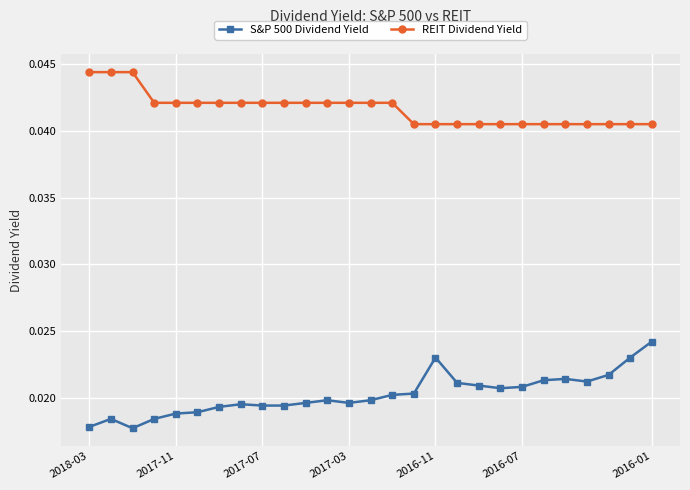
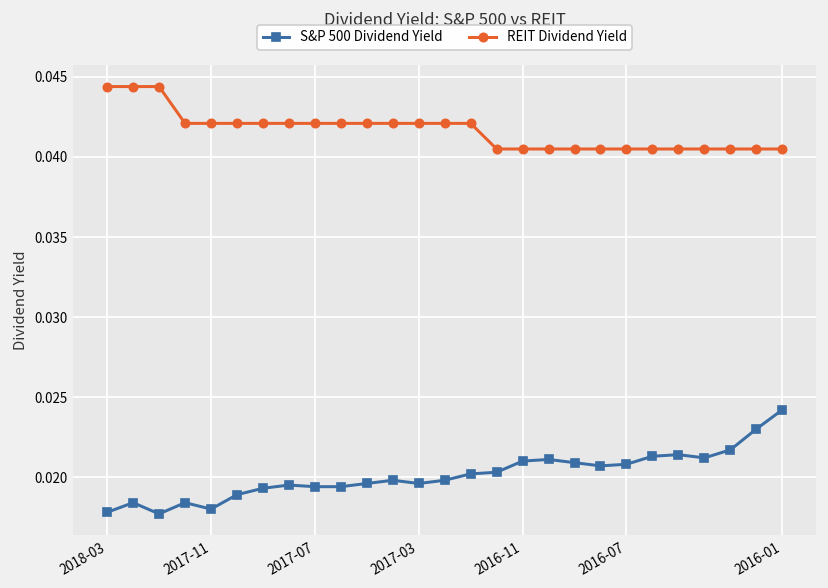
S&P 500 Dividend Yield, 2017-11: 0.0188 -> 0.0180
S&P 500 Dividend Yield, 2016-11: 0.023 -> 0.021
